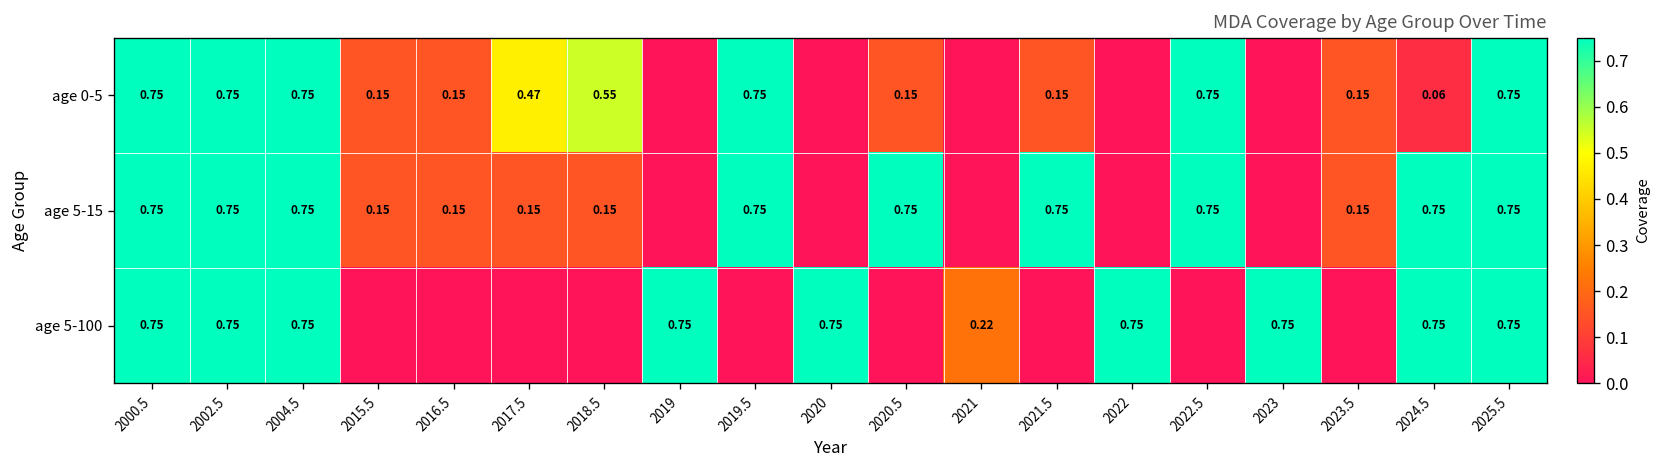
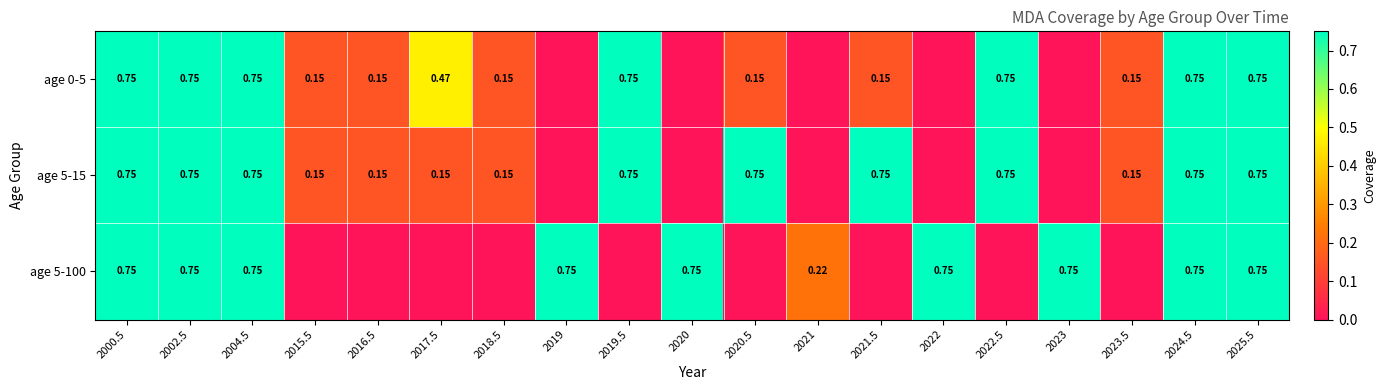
age 0-5, 2018.5: 0.55 -> 0.15
age 0-5, 2024.5: 0.06 -> 0.75
